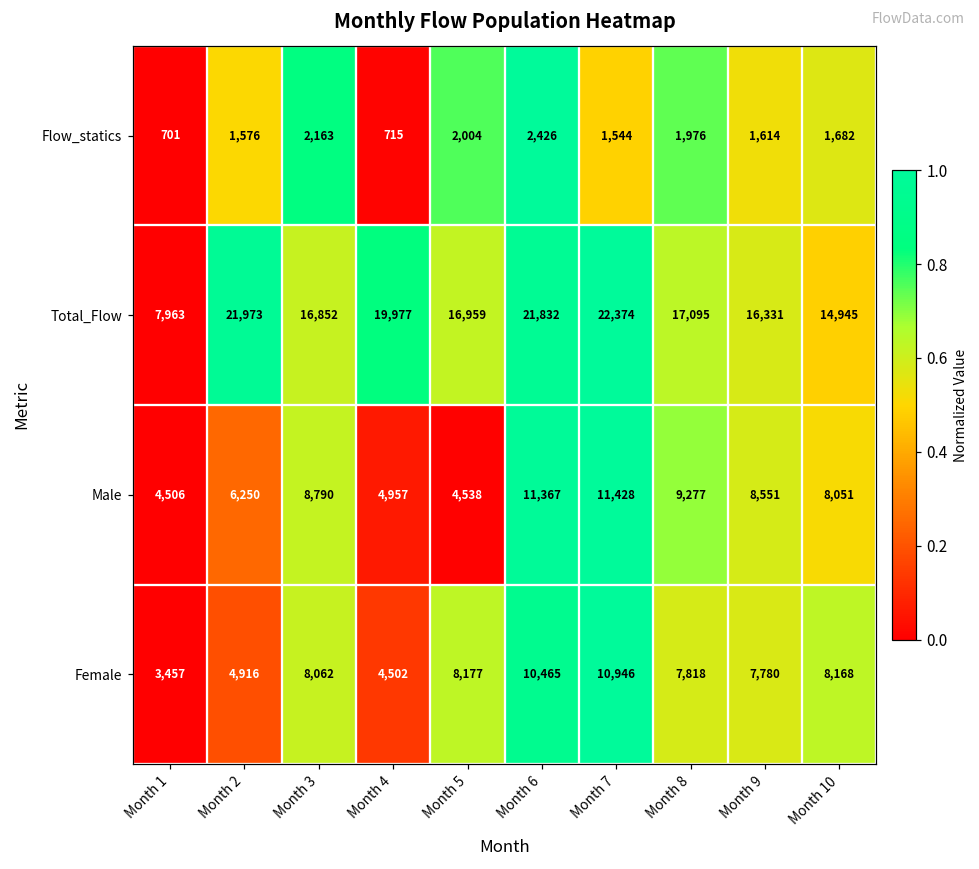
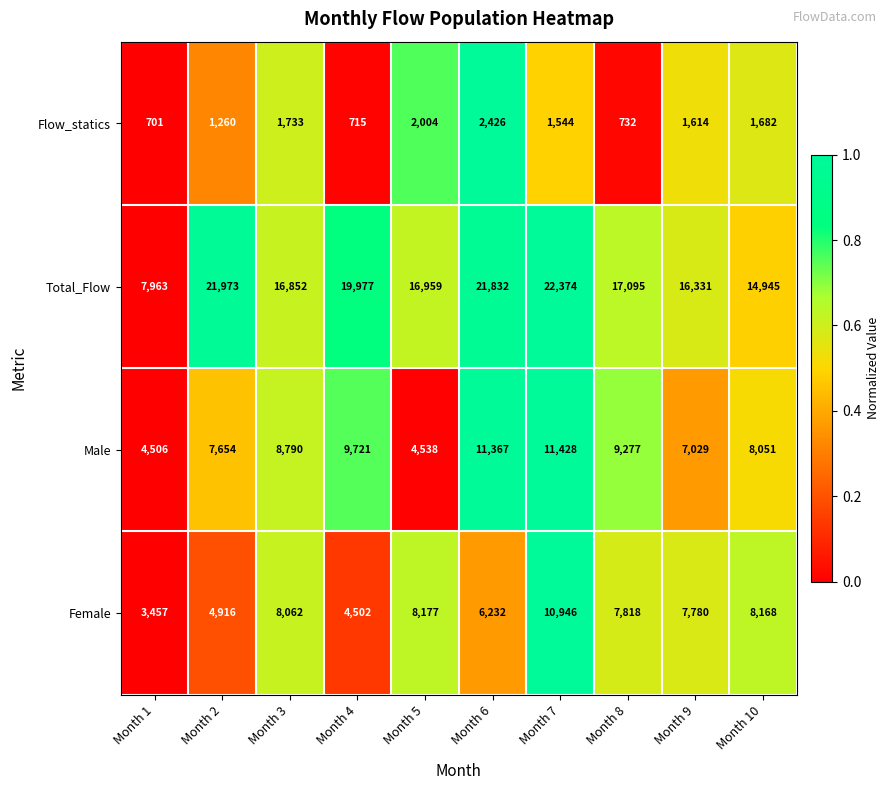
Flow_statics, Month 2: 1,576 -> 1,260
Flow_statics, Month 3: 2,163 -> 1,733
Flow_statics, Month 8: 1,976 -> 732
Male, Month 2: 6,250 -> 7,654
Male, Month 4: 4,957 -> 9,721
Male, Month 9: 8,551 -> 7,029
Female, Month 6: 10,465 -> 6,232
